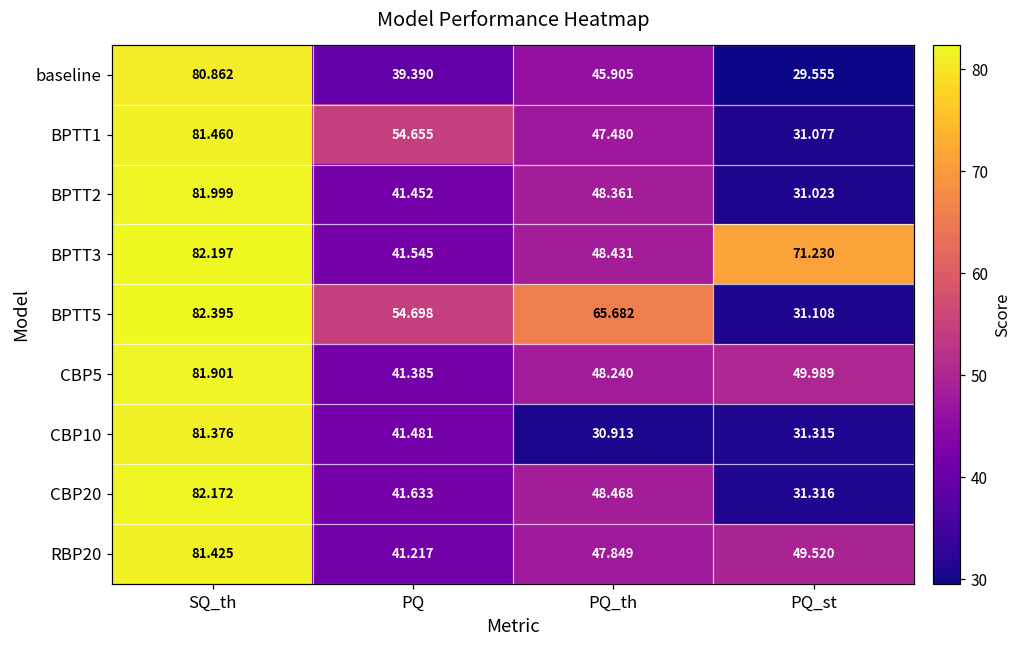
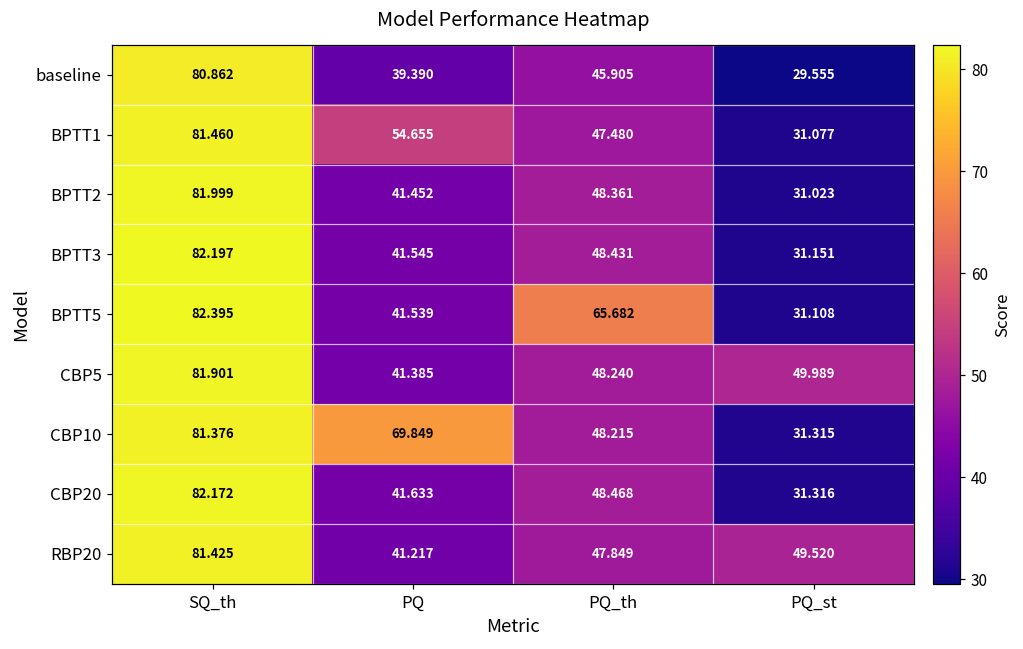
BPTT3, PQ_st: 71.230 -> 31.151
BPTT5, PQ: 54.698 -> 41.539
CBP10, PQ: 41.481 -> 69.849
CBP10, PQ_th: 30.913 -> 48.215
